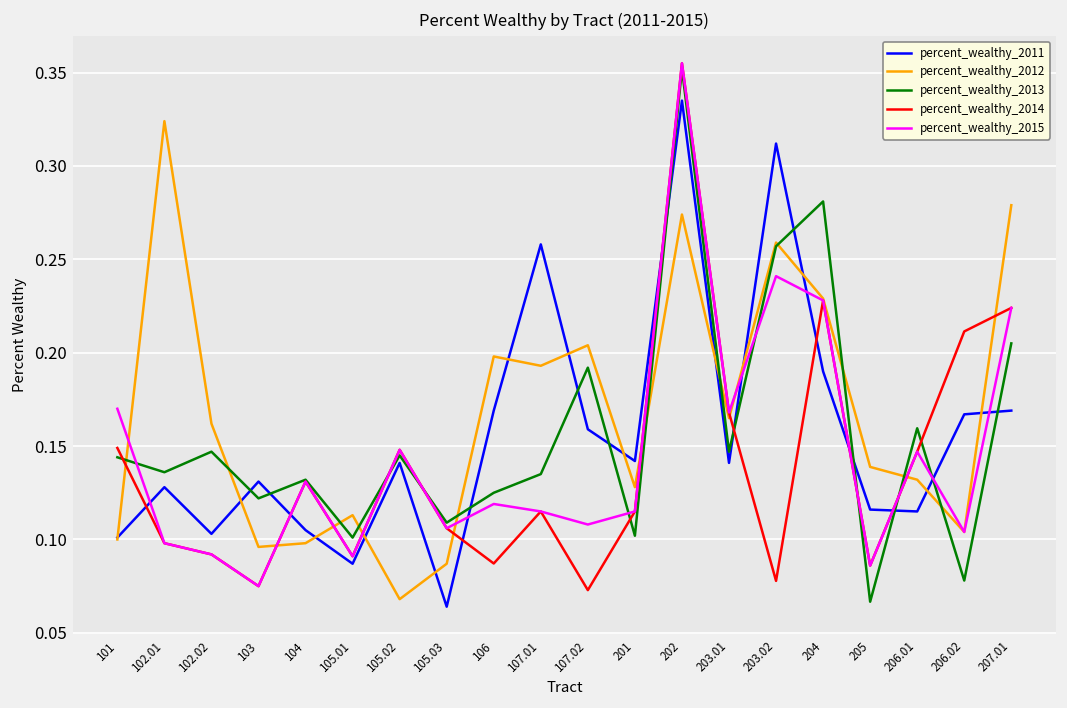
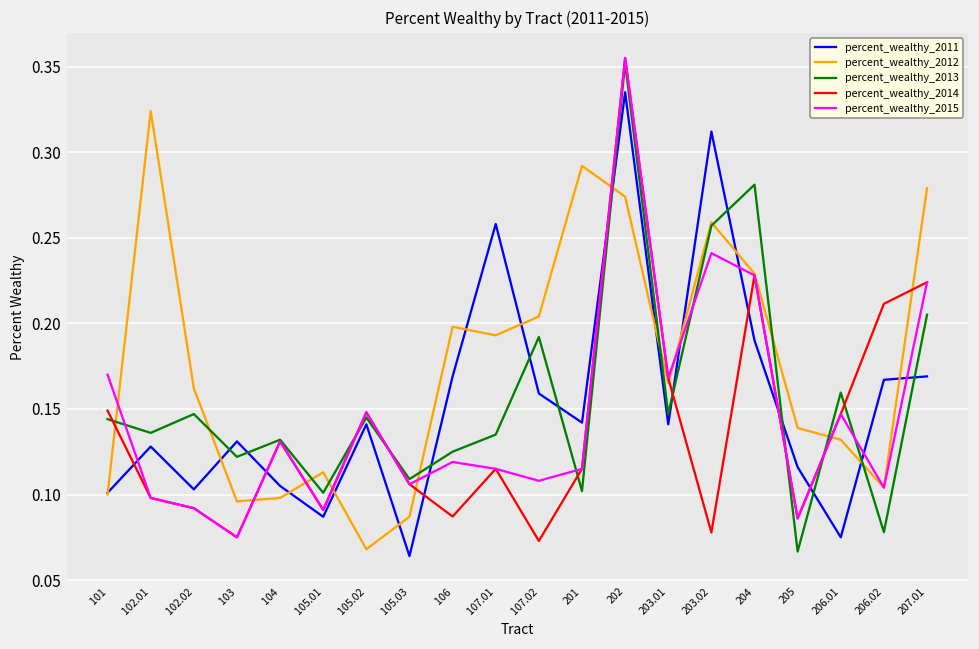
percent_wealthy_2012, 201: 0.128 -> 0.292
percent_wealthy_2011, 206.01: 0.115 -> 0.075
